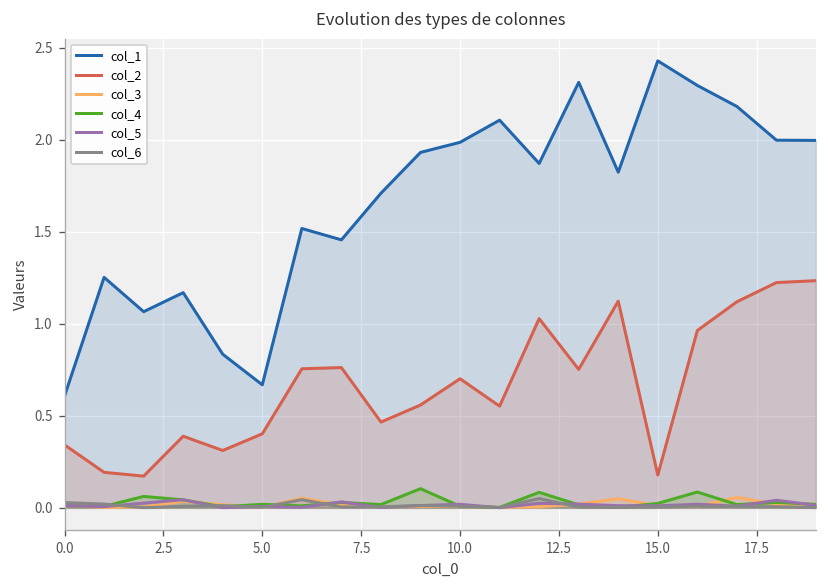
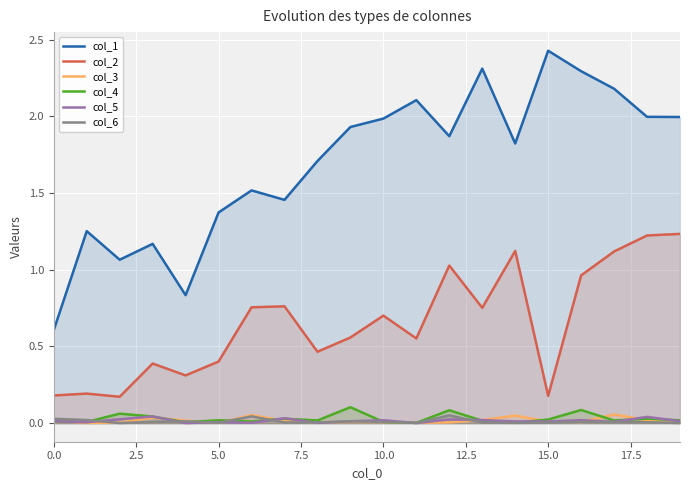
col_2, 0.0: 0.34 -> 0.18
col_1, 5.0: 0.67 -> 1.37
